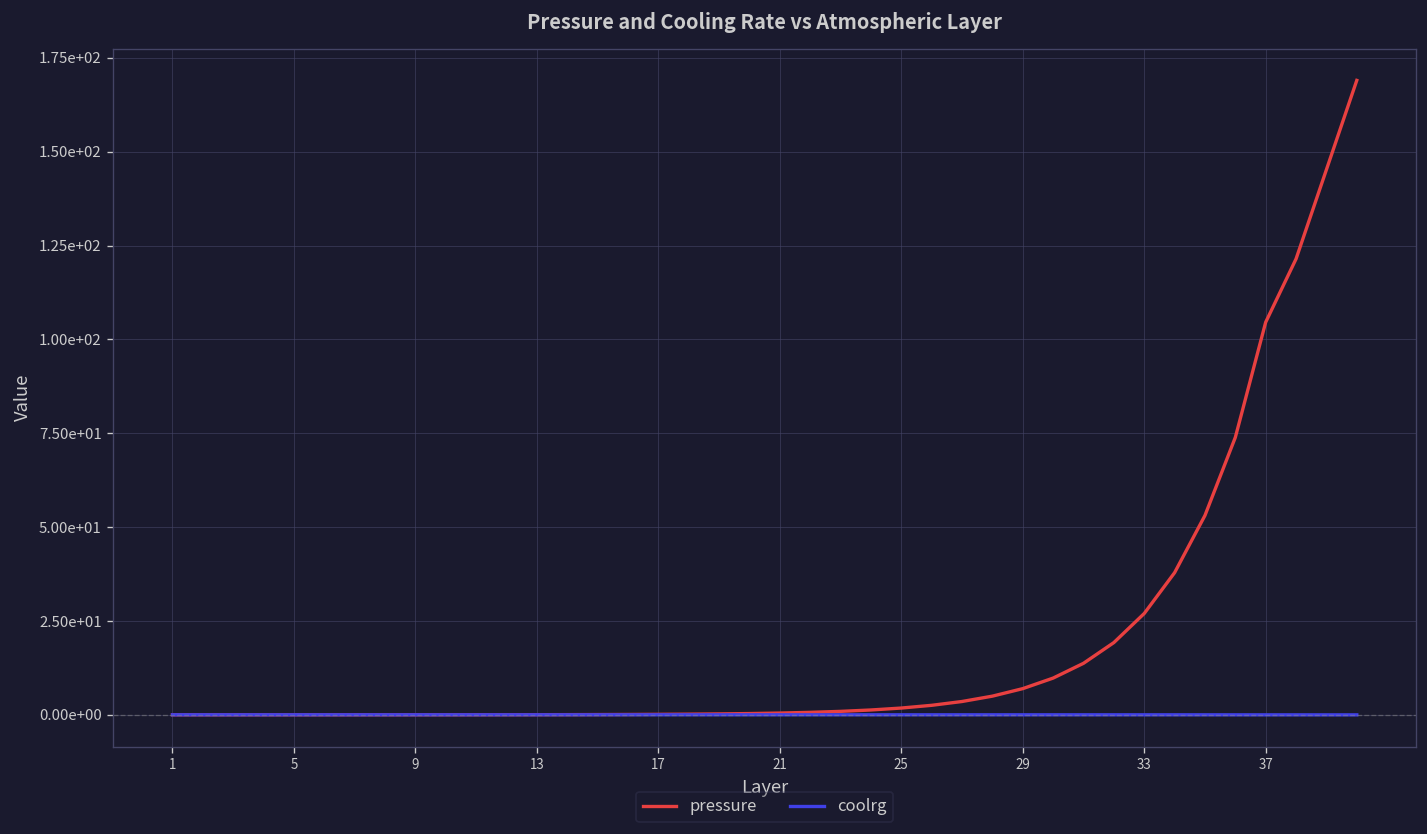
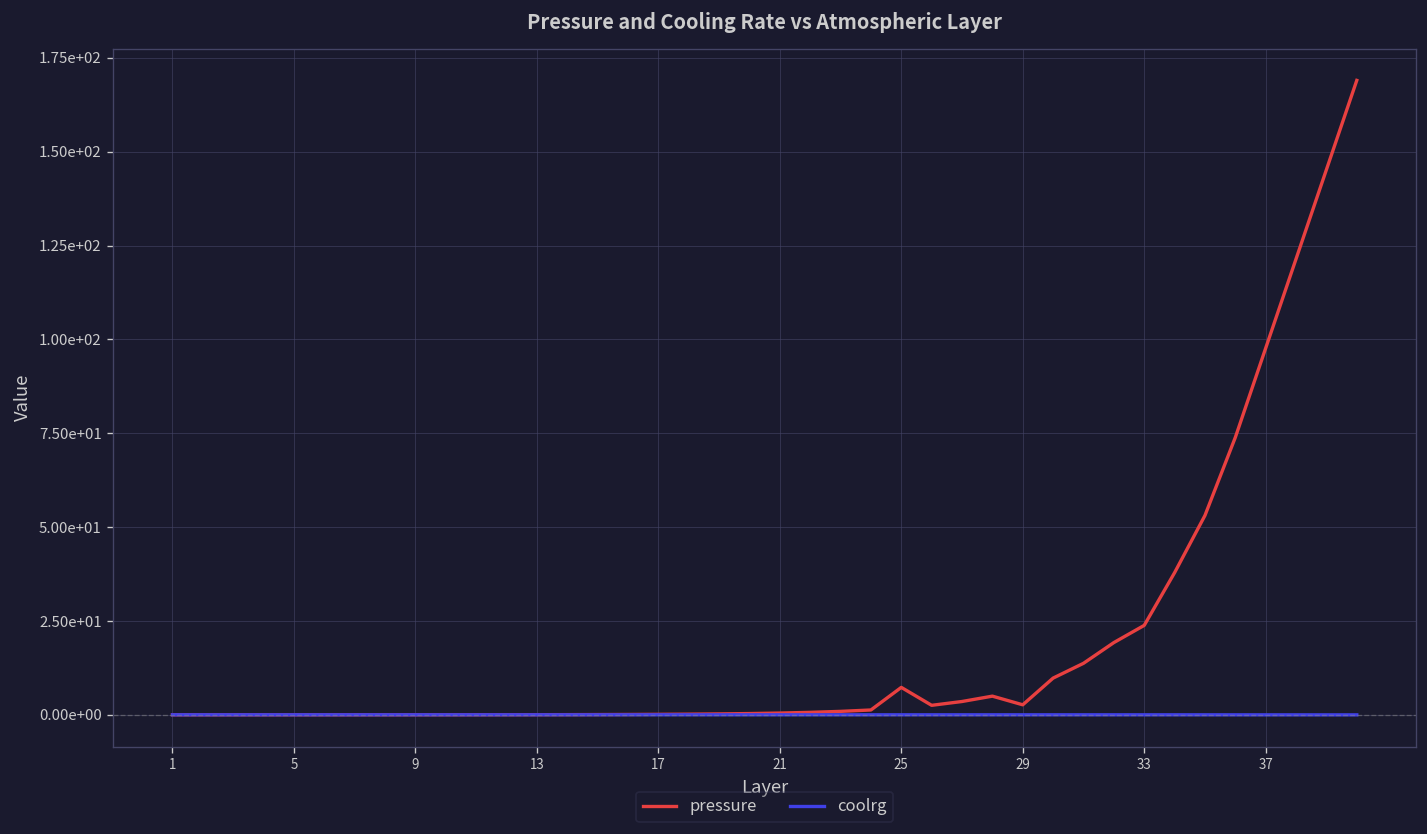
pressure, 25: 2 -> 7
pressure, 29: 7 -> 3
pressure, 33: 27 -> 24
pressure, 37: 105 -> 98
